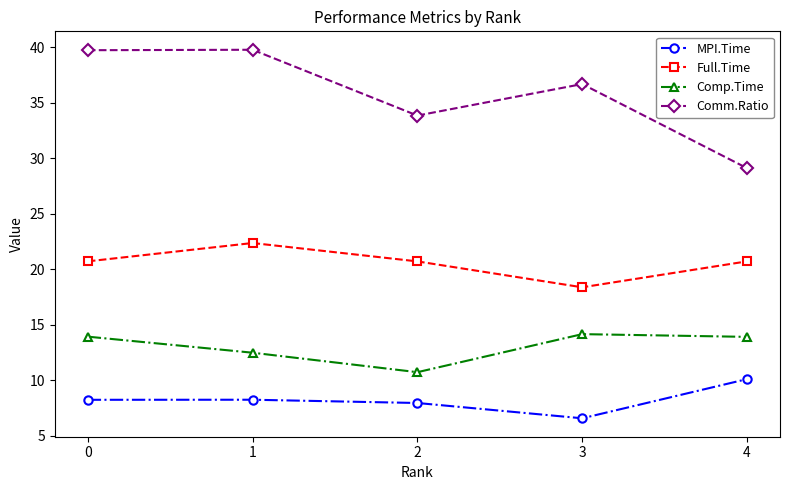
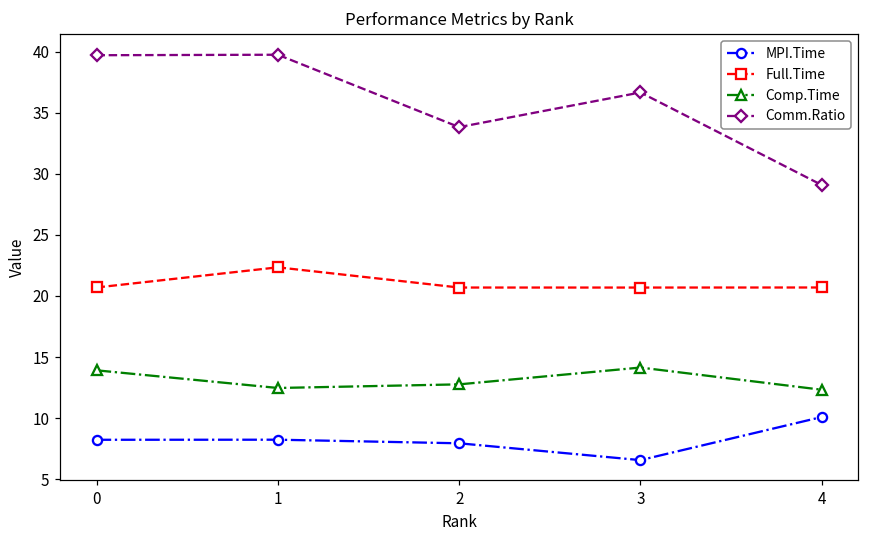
Comp.Time, 2: 10.7 -> 12.8
Full.Time, 3: 18.4 -> 20.7
Comp.Time, 4: 13.9 -> 12.3
